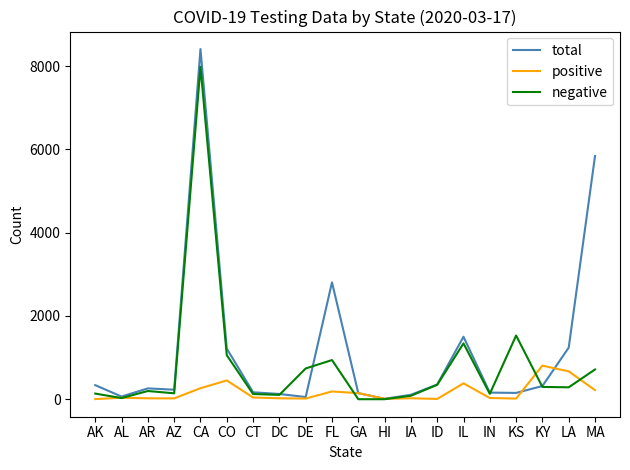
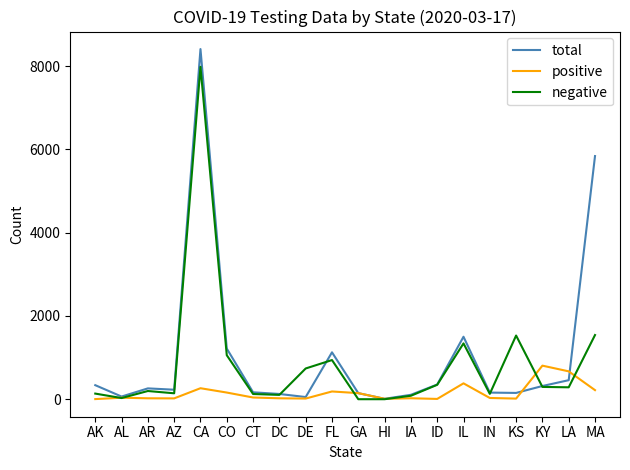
positive, CO: 500 -> 200
total, FL: 2800 -> 1100
total, LA: 1200 -> 500
negative, MA: 700 -> 1500
